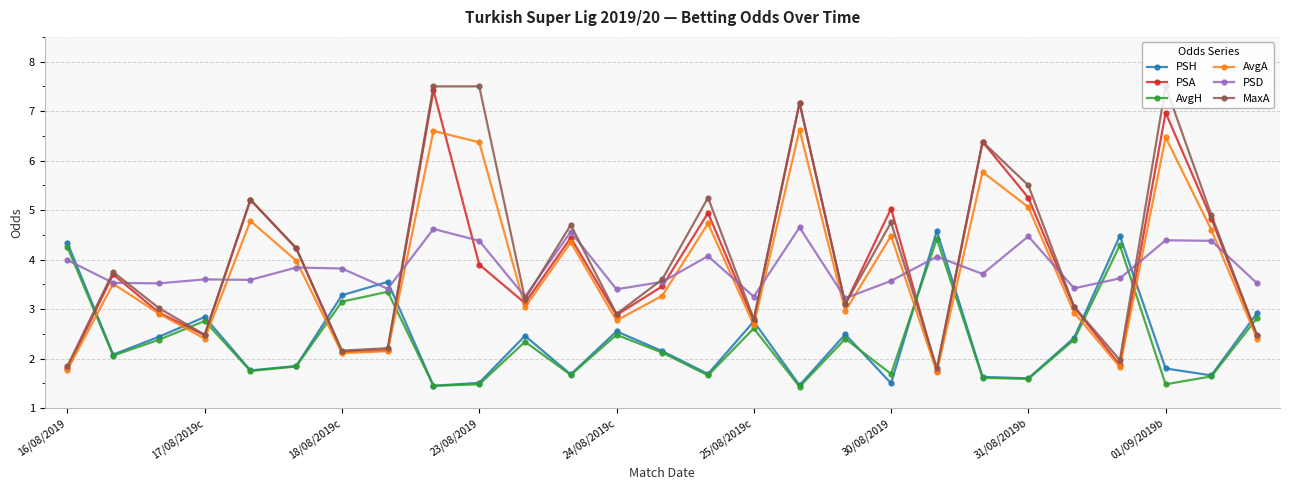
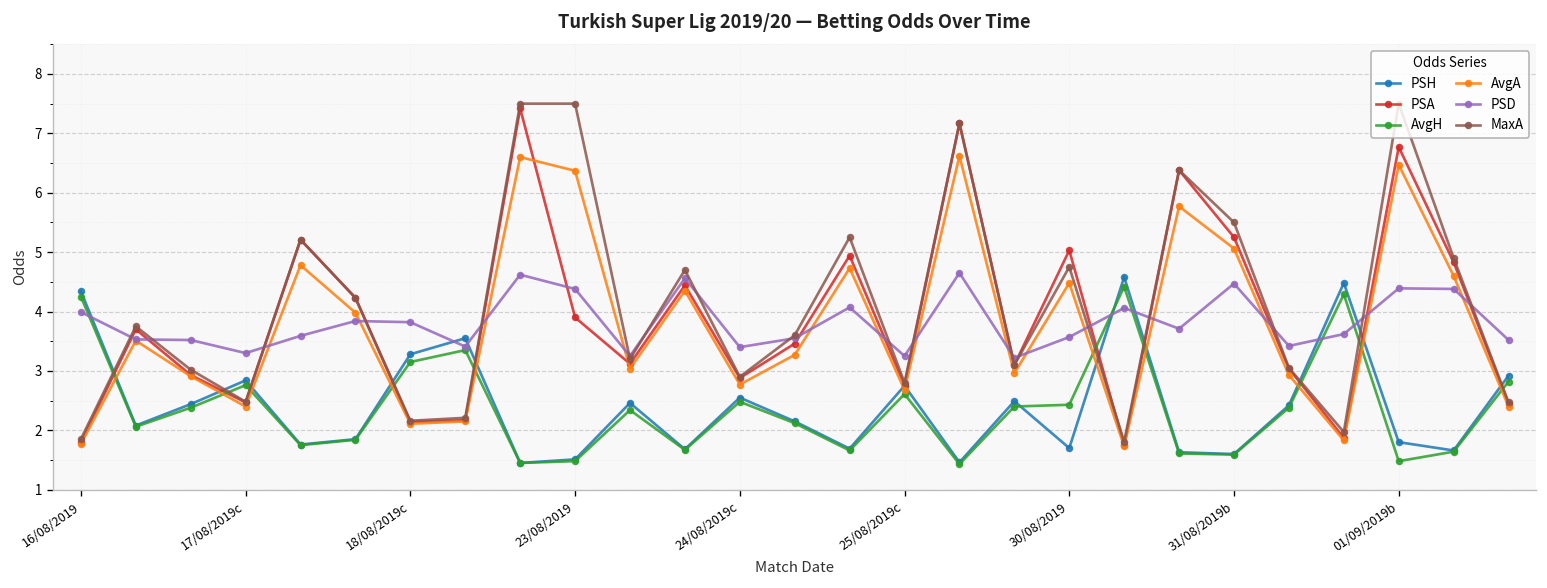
PSD, 17/08/2019c: 3.6 -> 3.3
PSH, 30/08/2019: 1.5 -> 1.7
AvgH, 30/08/2019: 1.7 -> 2.4
PSA, 01/09/2019b: 7.0 -> 6.8
